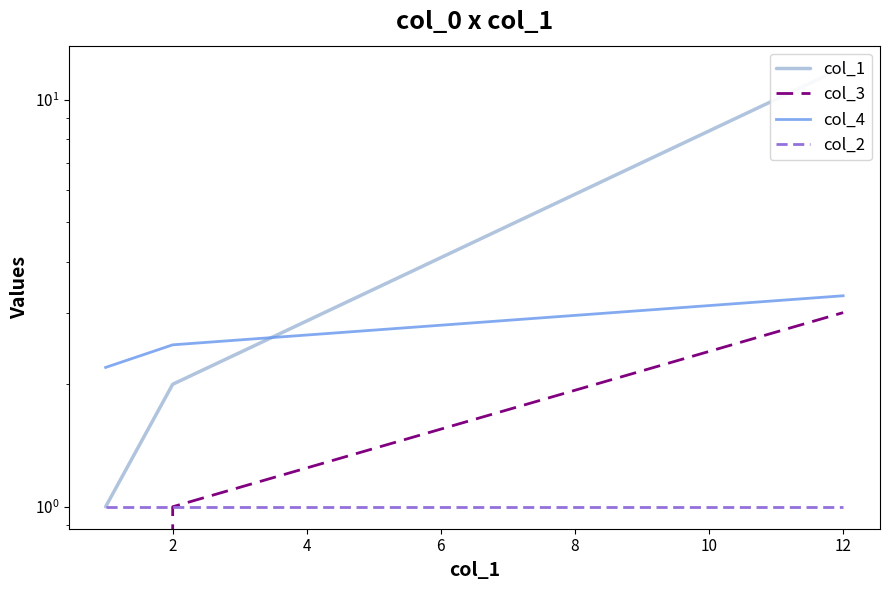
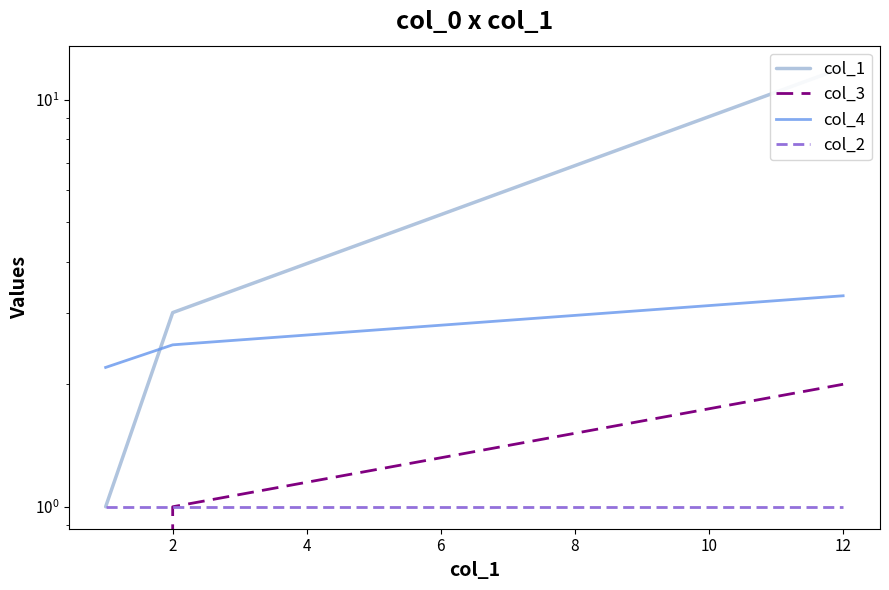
col_1, 2: 2 -> 3
col_3, 12: 3 -> 2
